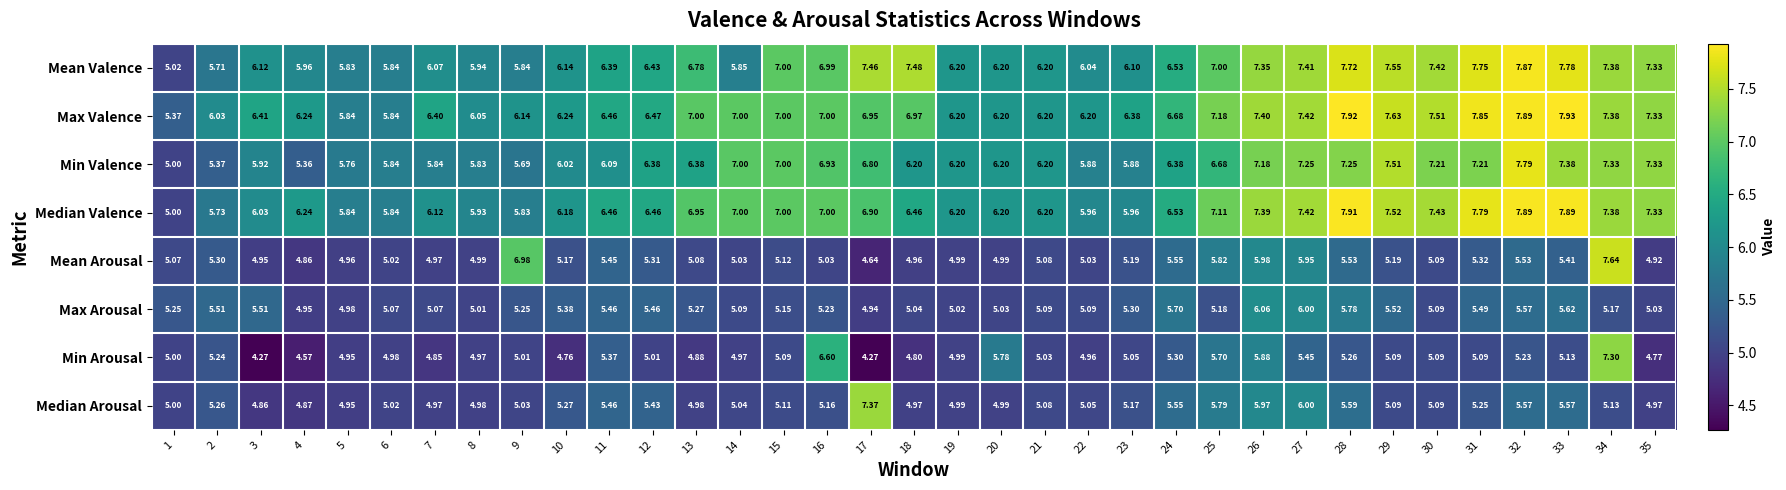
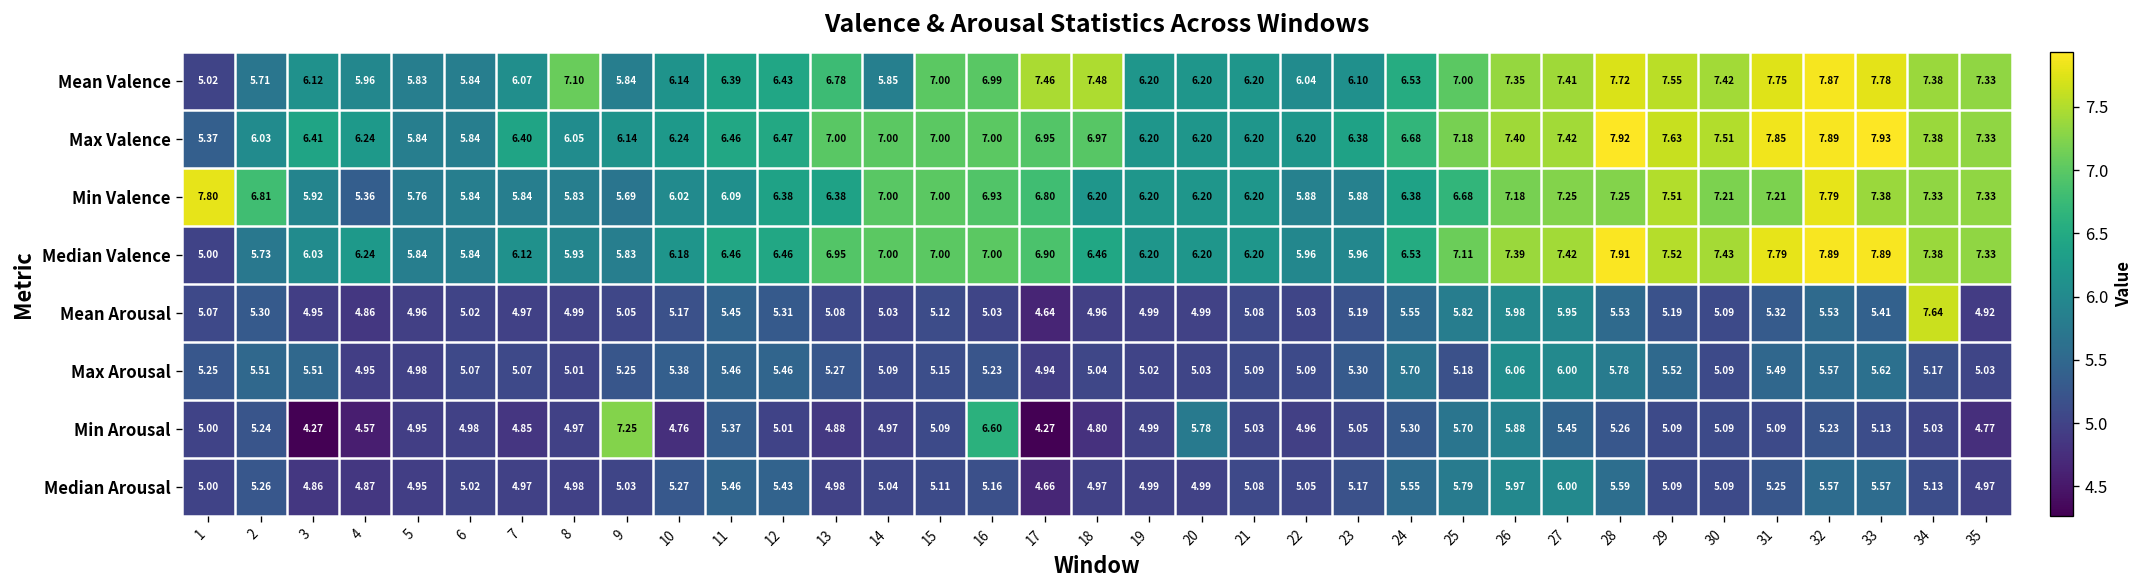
Mean Valence, 8: 5.94 -> 7.10
Min Valence, 1: 5.00 -> 7.80
Min Valence, 2: 5.37 -> 6.81
Mean Arousal, 9: 6.98 -> 5.05
Min Arousal, 9: 5.01 -> 7.25
Min Arousal, 34: 7.30 -> 5.03
Median Arousal, 17: 7.37 -> 4.66
